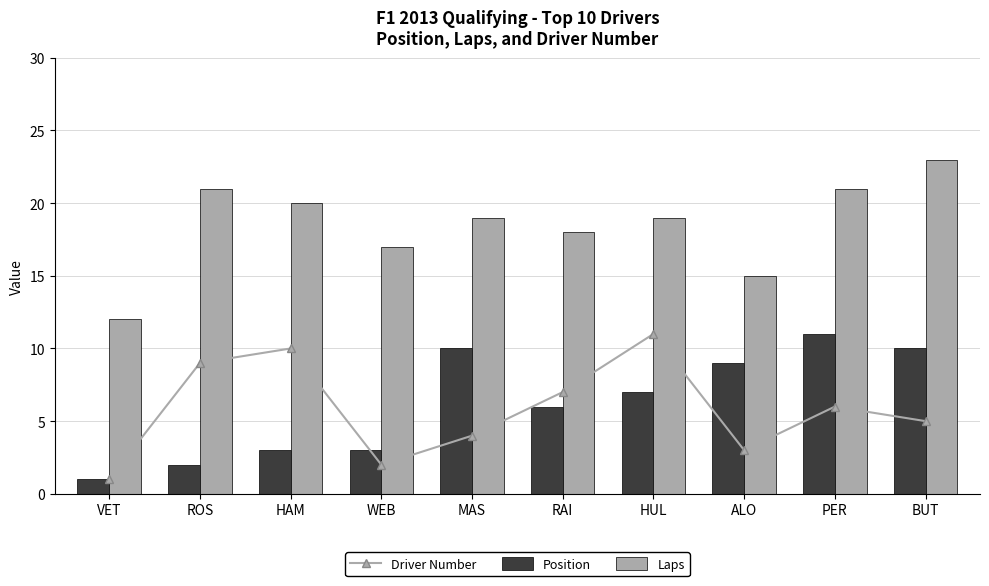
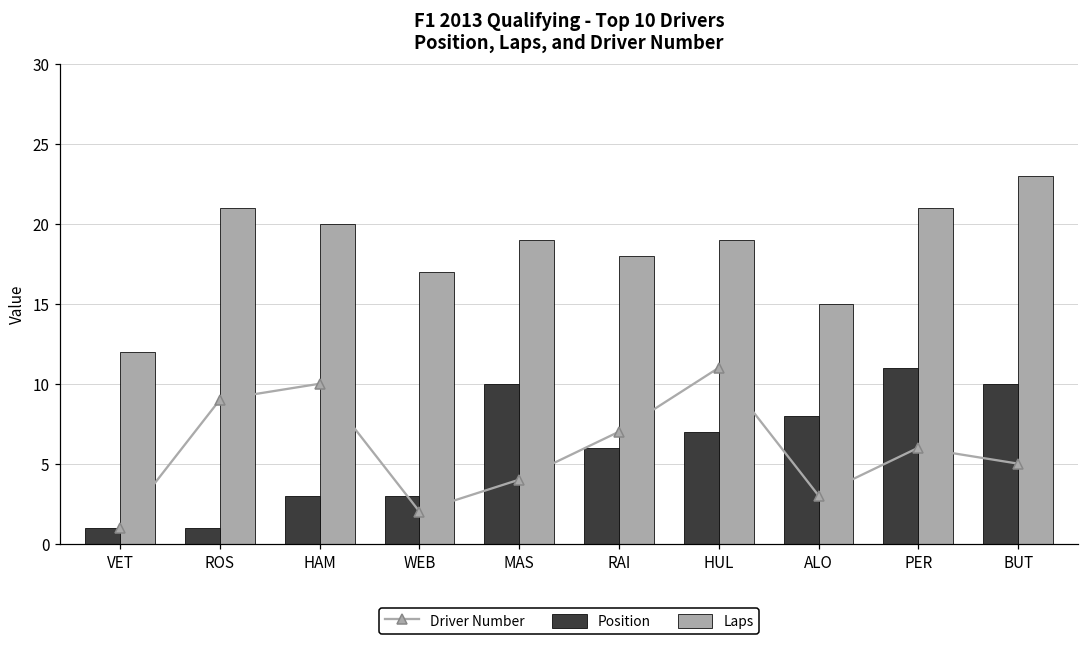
Position, ROS: 2 -> 1
Position, ALO: 9 -> 8
